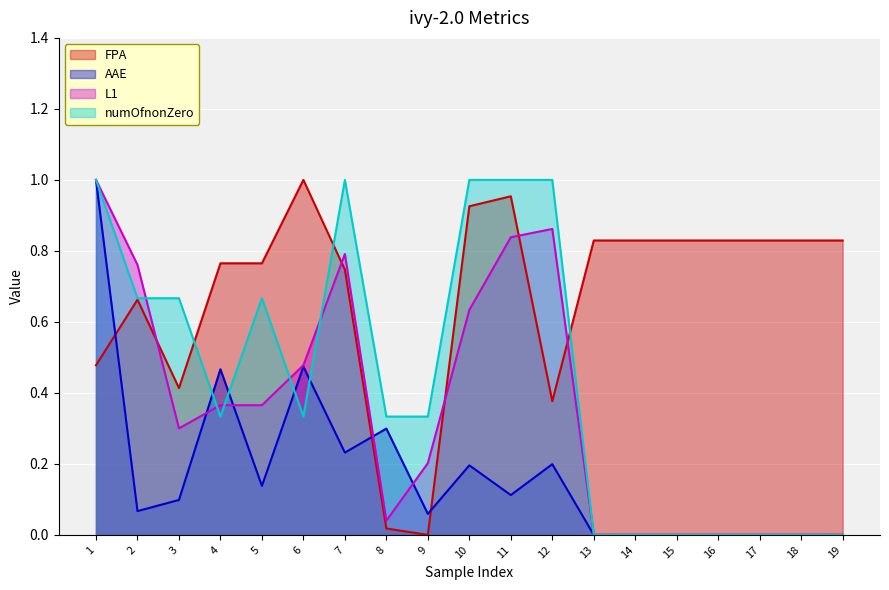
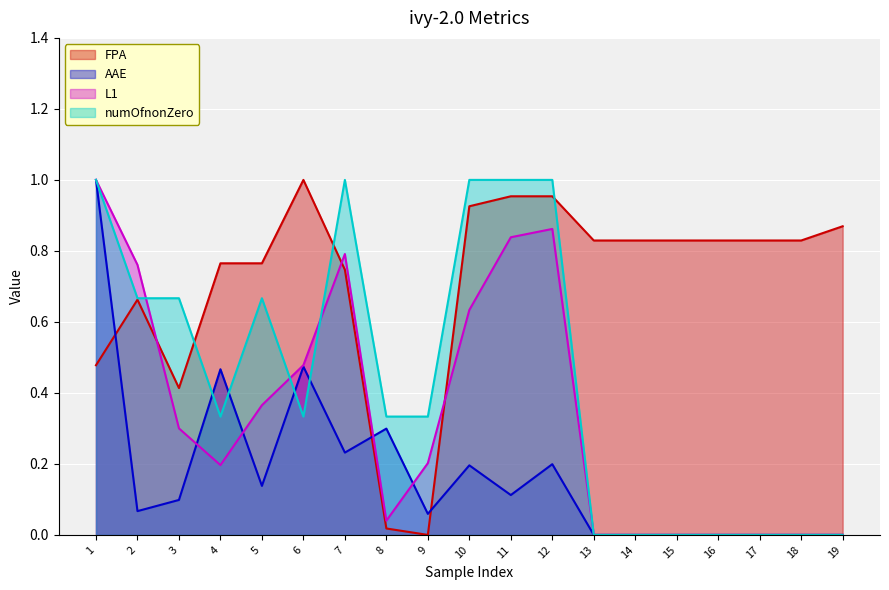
L1, 4: 0.37 -> 0.20
FPA, 12: 0.38 -> 0.95
FPA, 19: 0.83 -> 0.87
